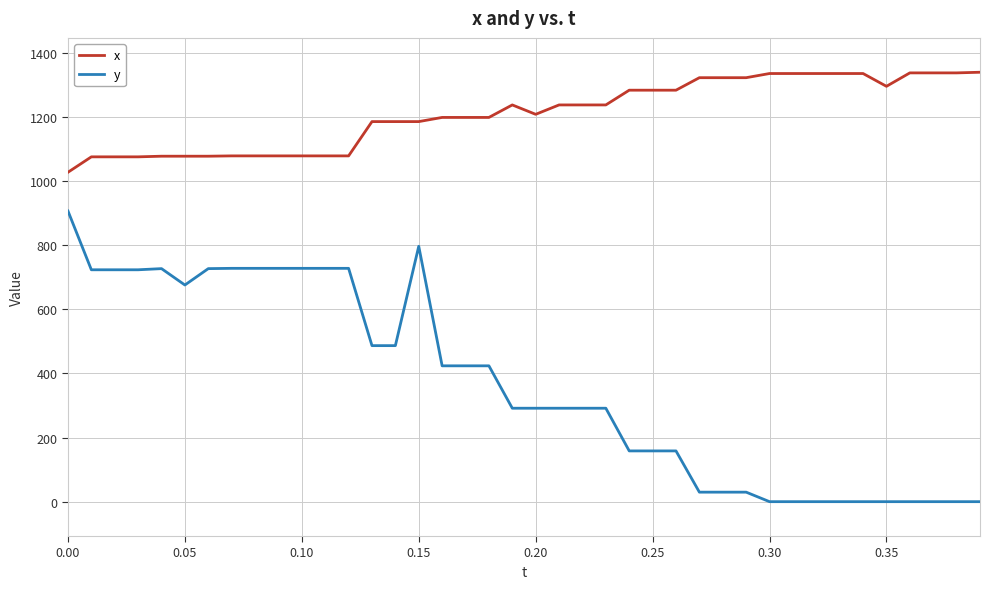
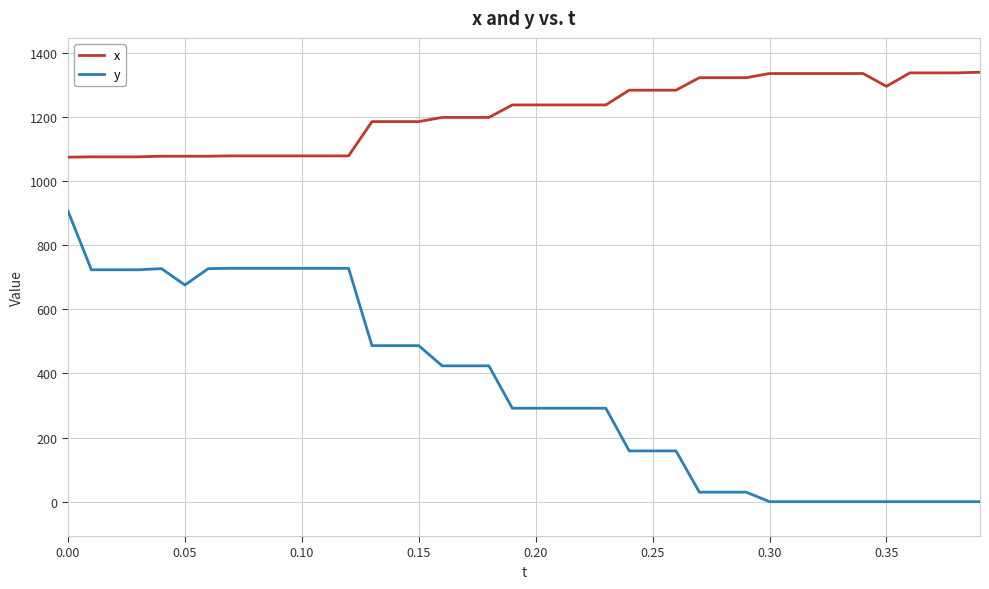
x, 0.00: 1030 -> 1080
y, 0.15: 800 -> 490
x, 0.20: 1210 -> 1240
